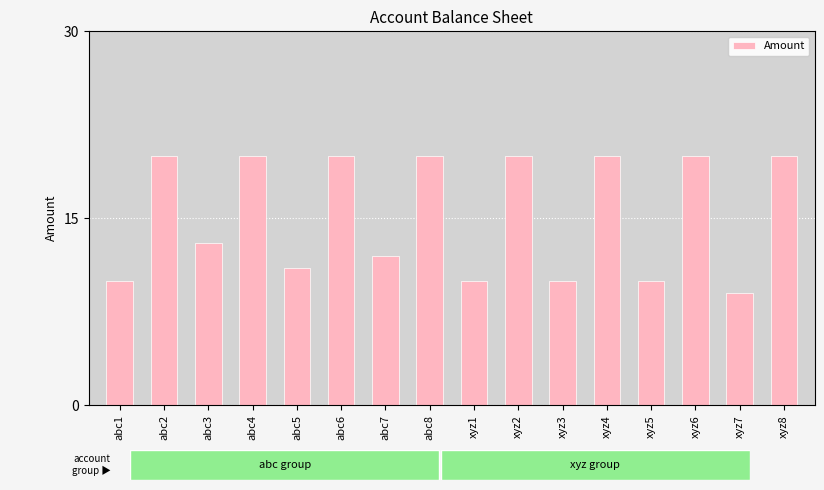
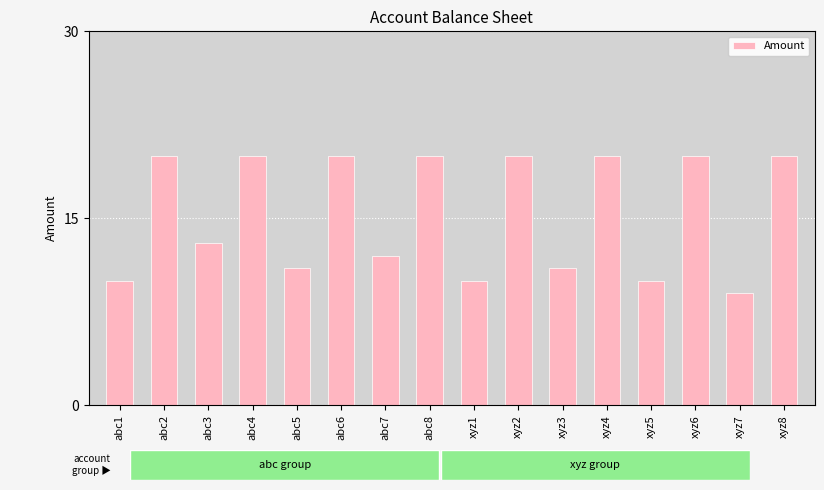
xyz3: 10 -> 11
